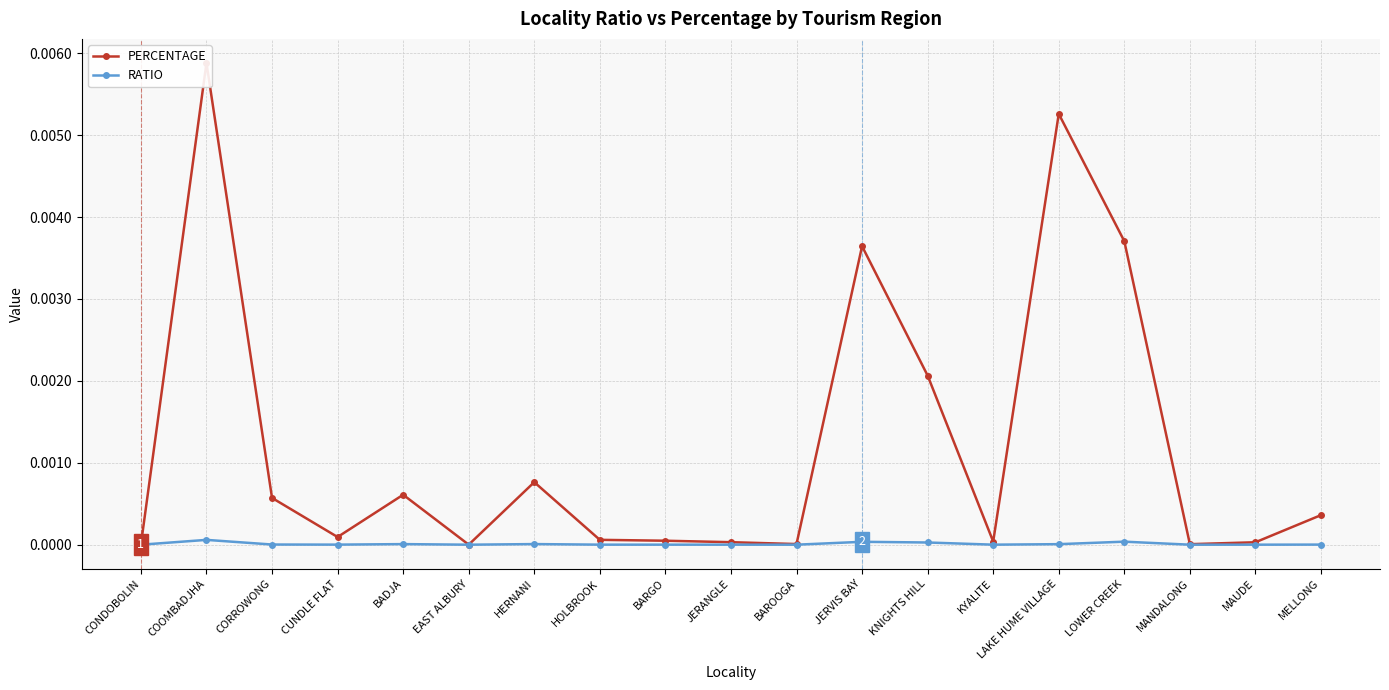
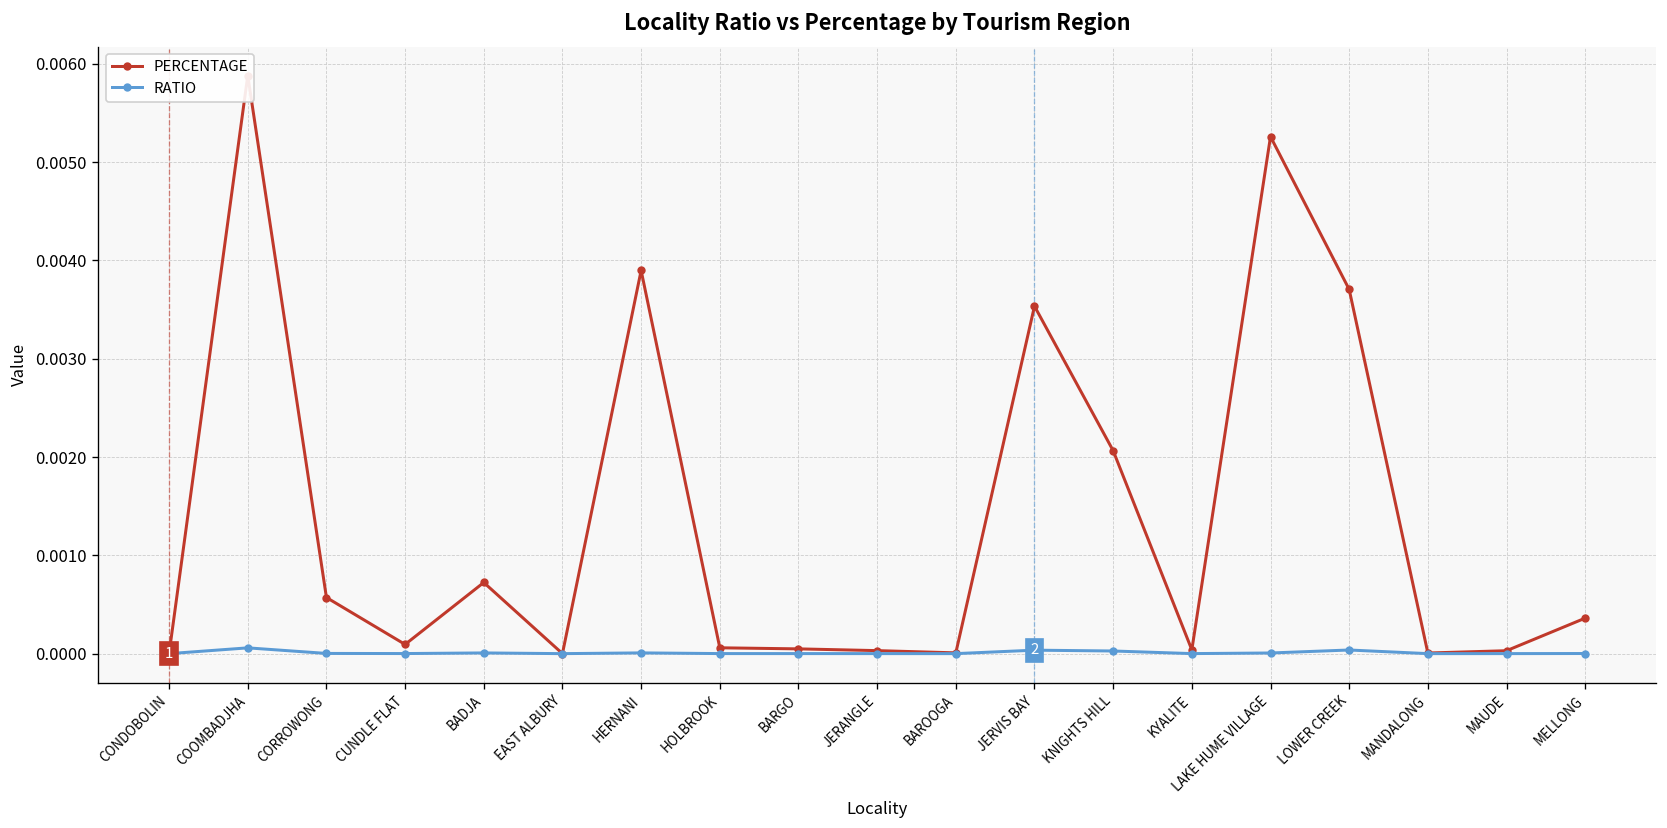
PERCENTAGE, BADJA: 0.0006 -> 0.0007
PERCENTAGE, HERNANI: 0.0008 -> 0.0039
PERCENTAGE, JERVIS BAY: 0.0036 -> 0.0035
